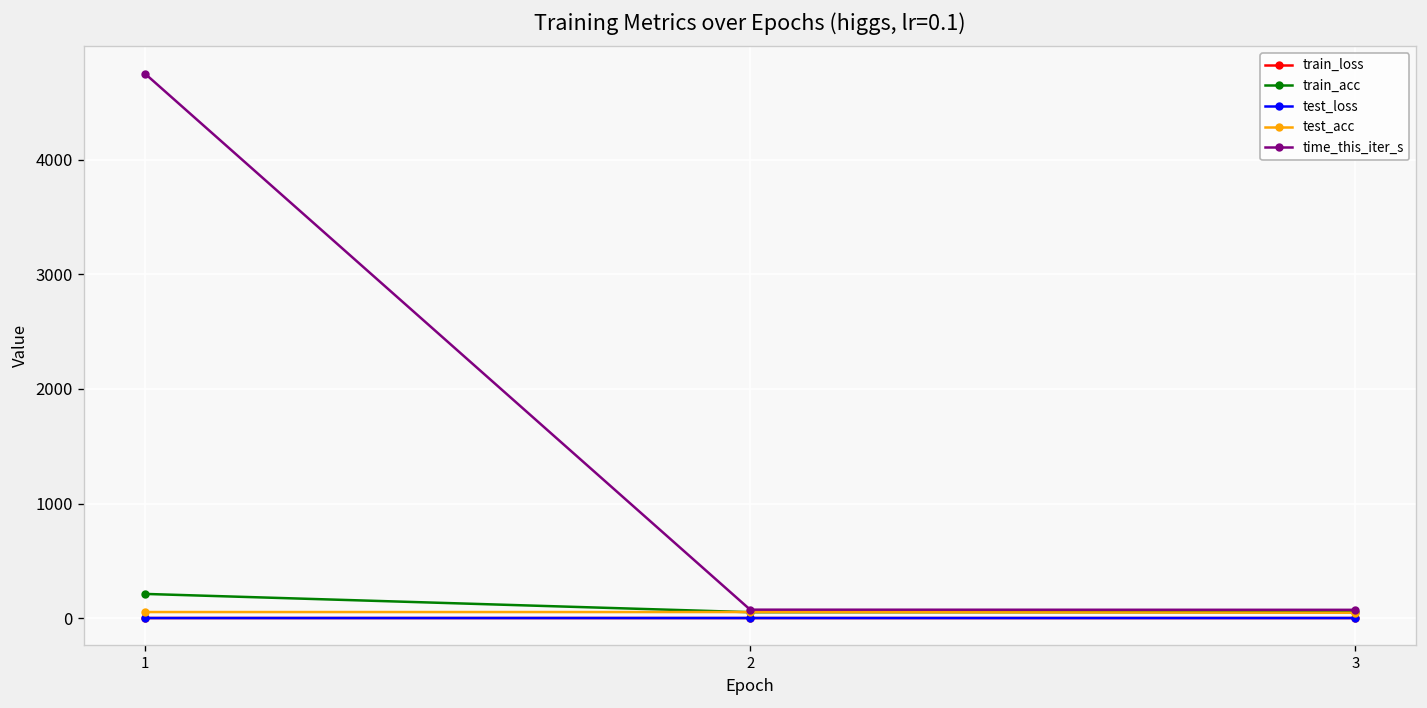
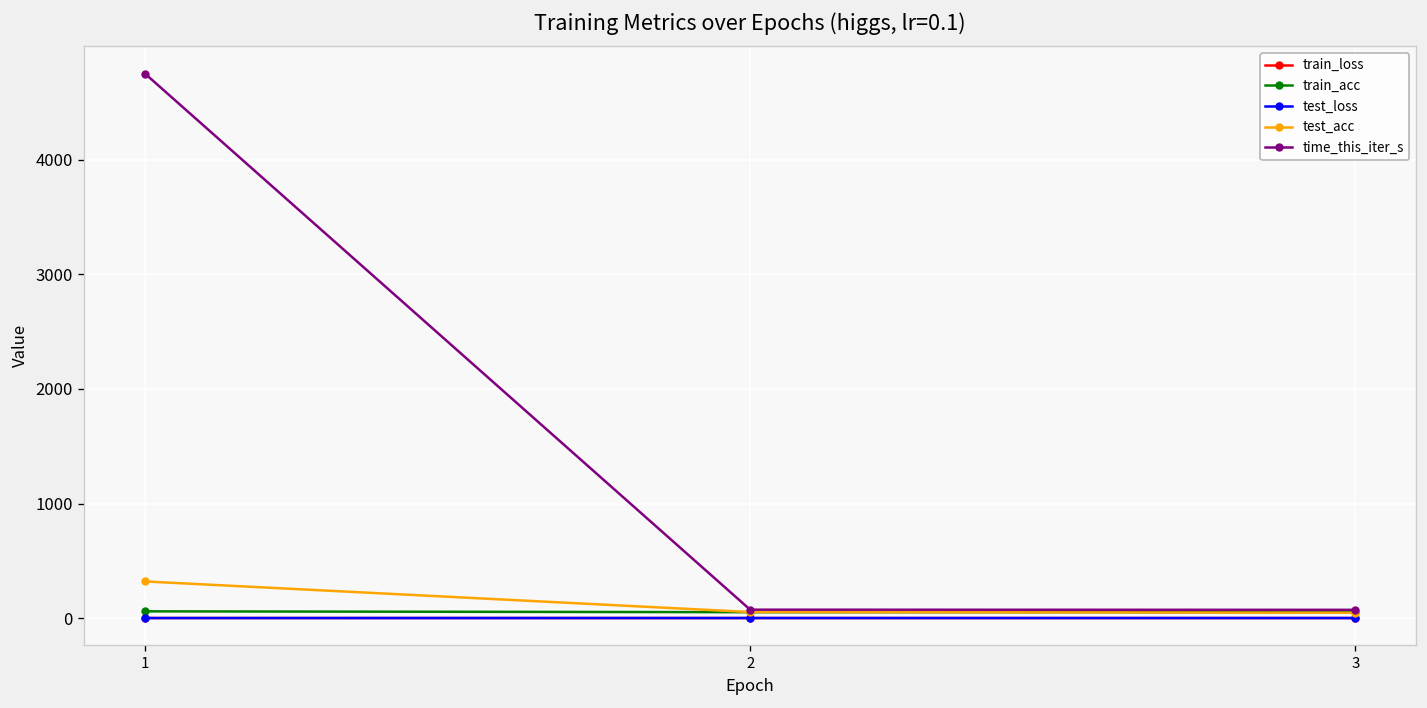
train_acc, 1: 200 -> 100
test_acc, 1: 100 -> 300
